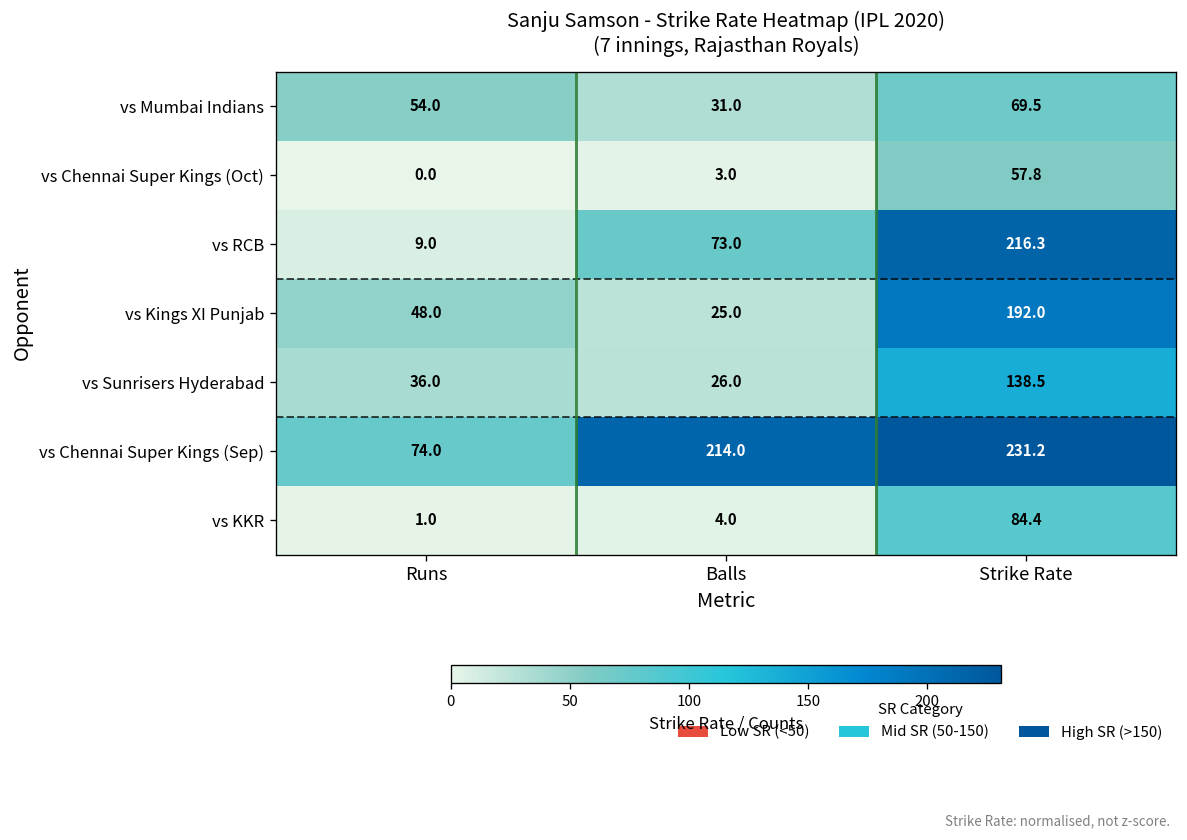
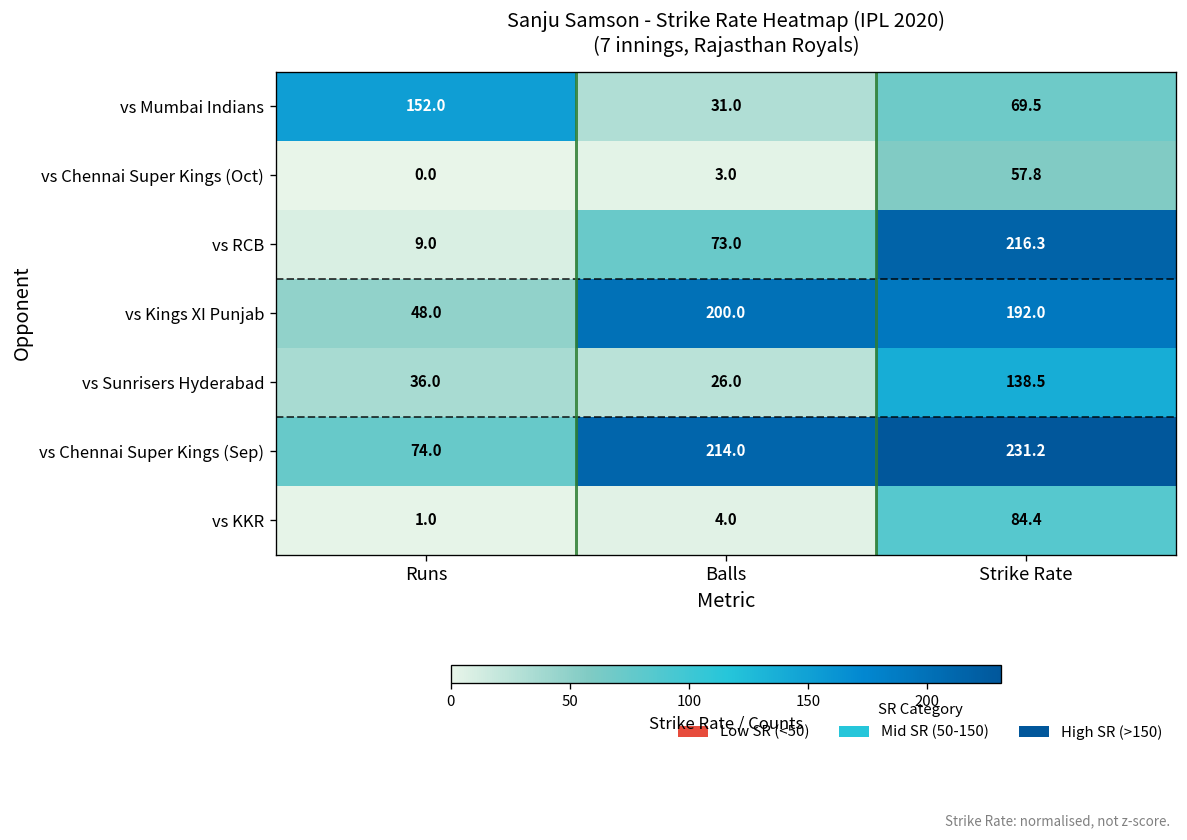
vs Mumbai Indians, Runs: 54.0 -> 152.0
vs Kings XI Punjab, Balls: 25.0 -> 200.0
